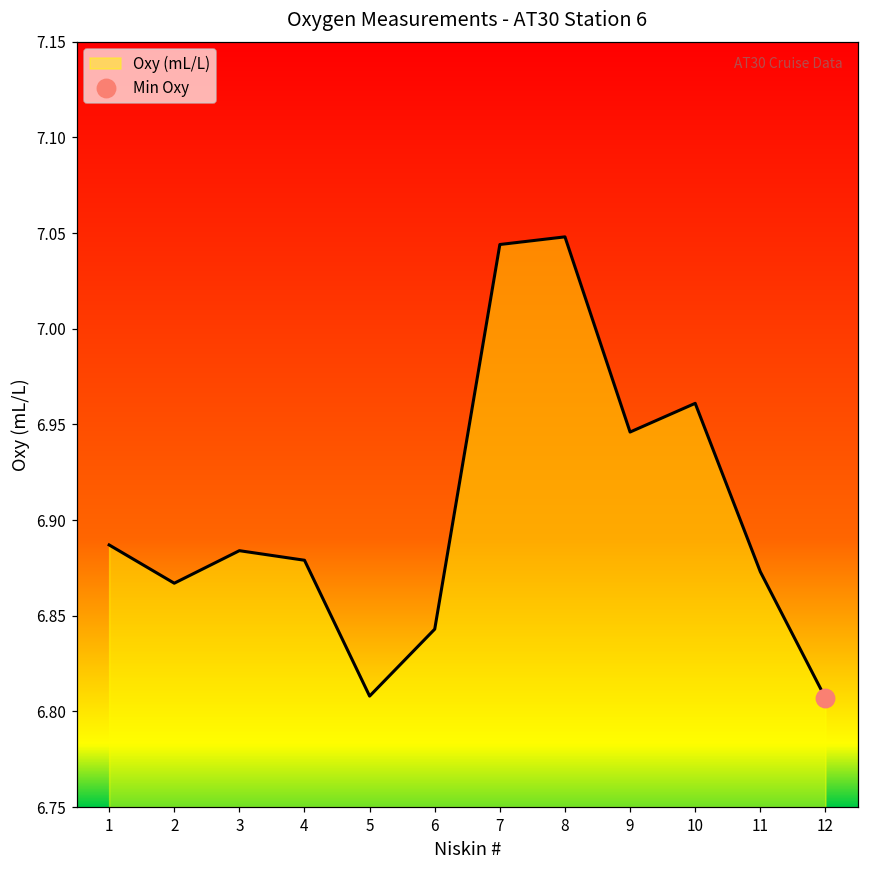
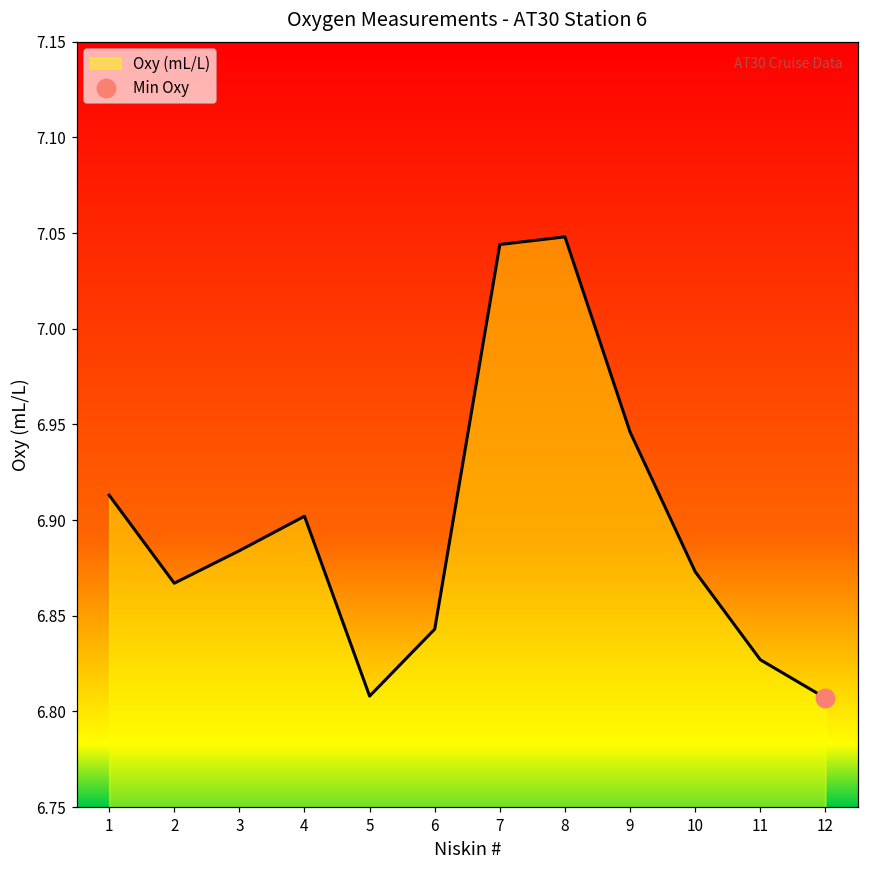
Oxy (mL/L), 1: 6.887 -> 6.913
Oxy (mL/L), 4: 6.879 -> 6.902
Oxy (mL/L), 10: 6.961 -> 6.873
Oxy (mL/L), 11: 6.873 -> 6.827
